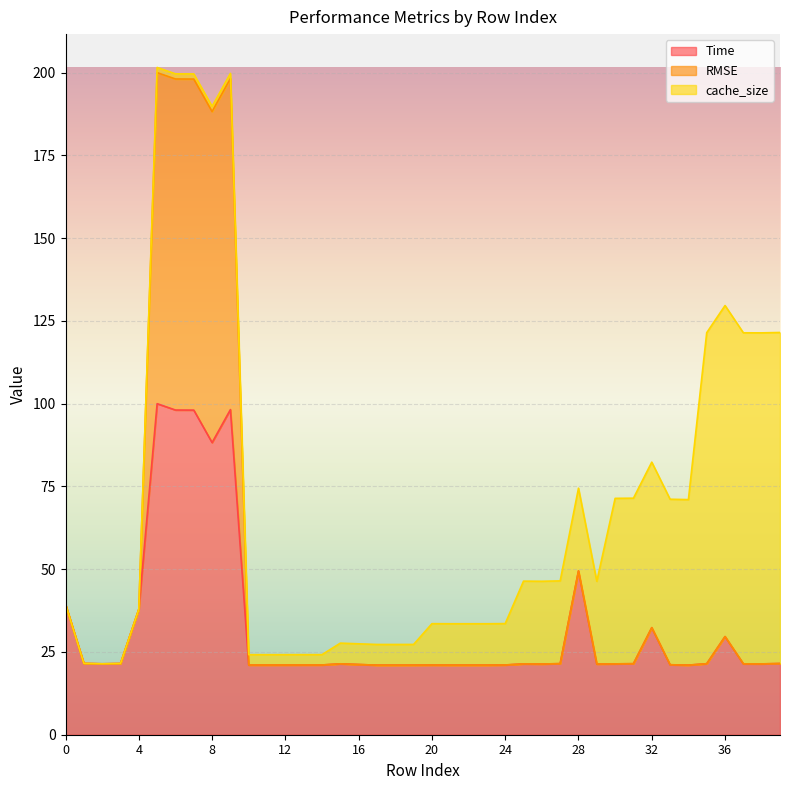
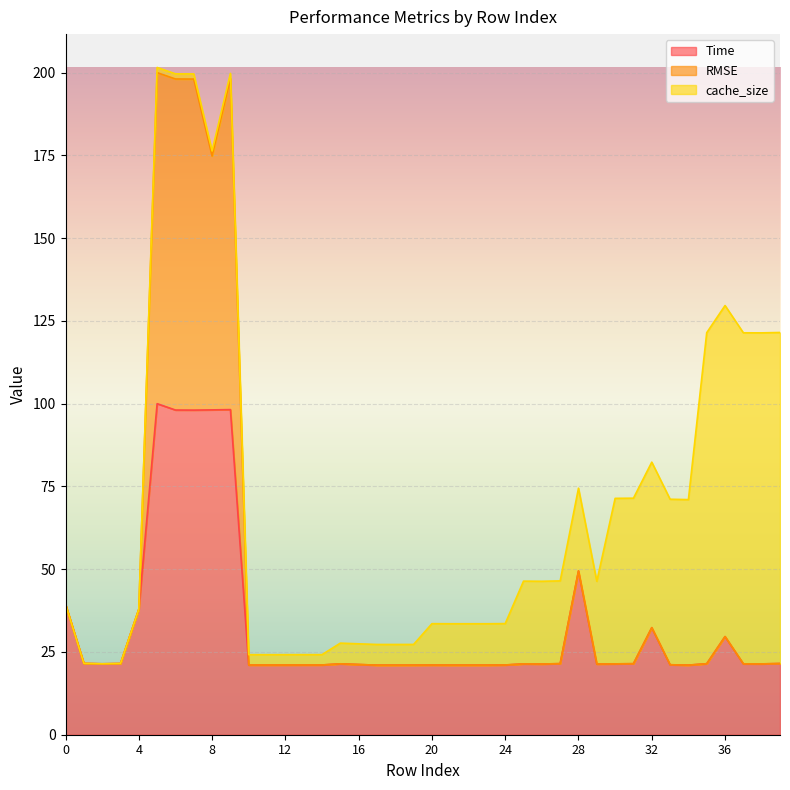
Time, 8: 88 -> 98
RMSE, 8: 100 -> 77
